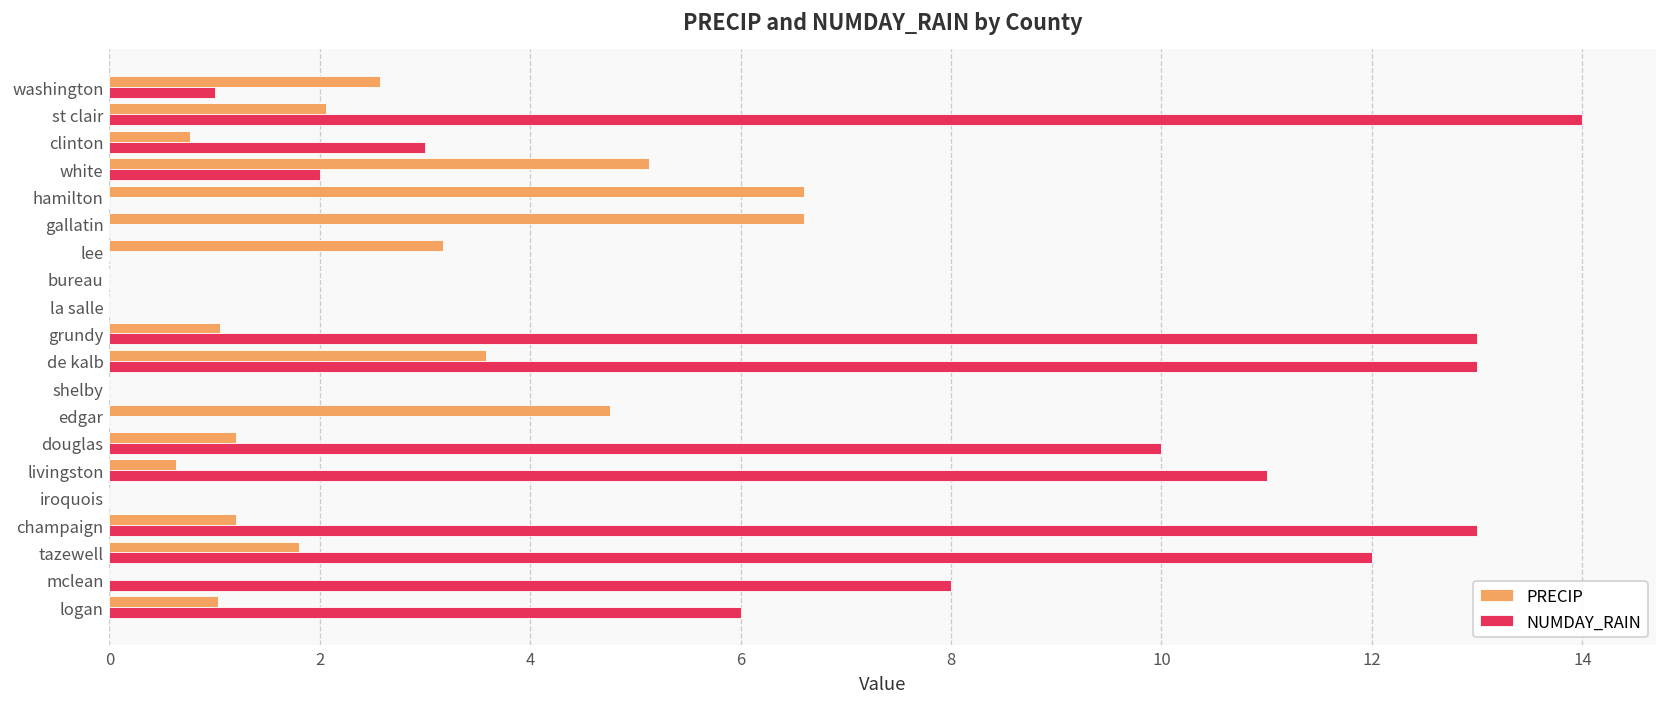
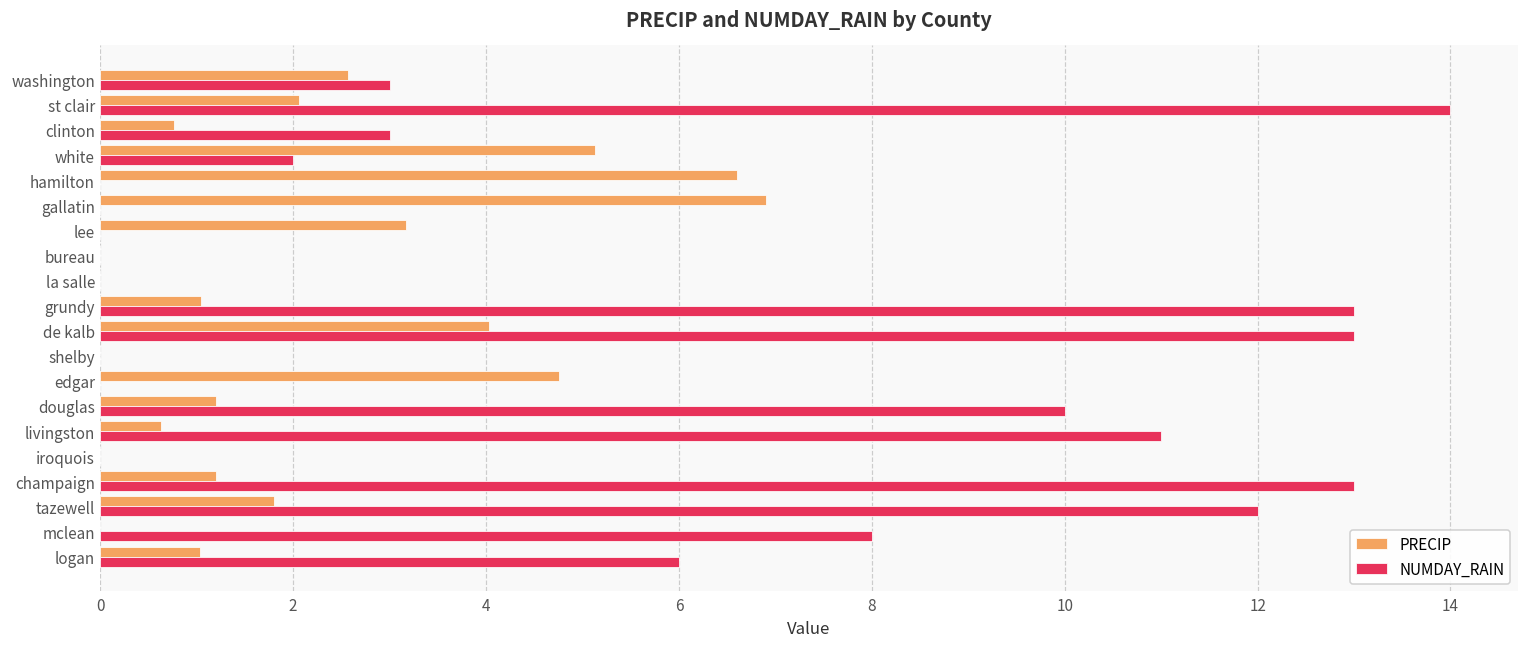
NUMDAY_RAIN, washington: 1 -> 3
PRECIP, gallatin: 6.6 -> 6.9
PRECIP, de kalb: 3.6 -> 4.0
